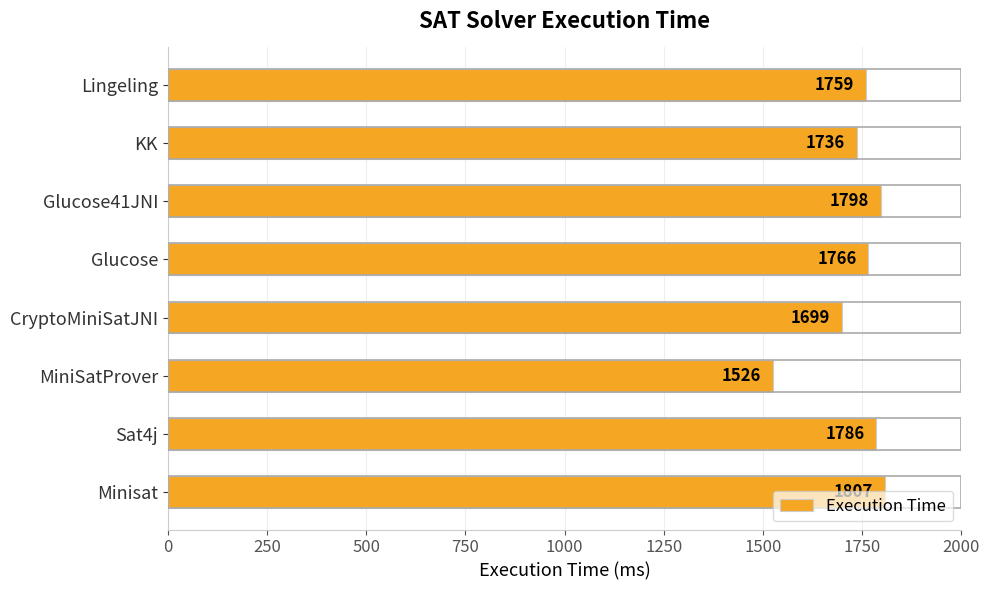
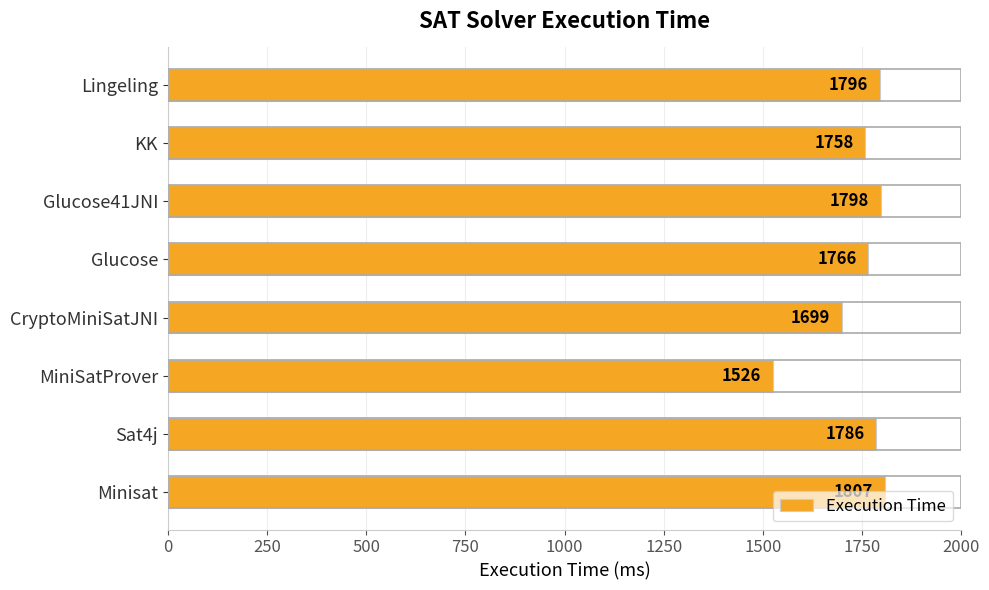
Lingeling: 1759 -> 1796
KK: 1736 -> 1758
